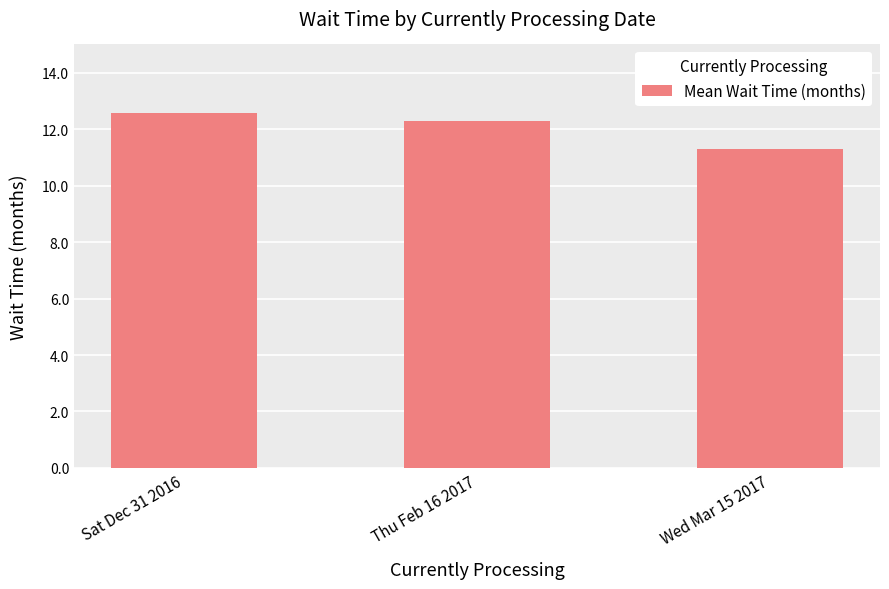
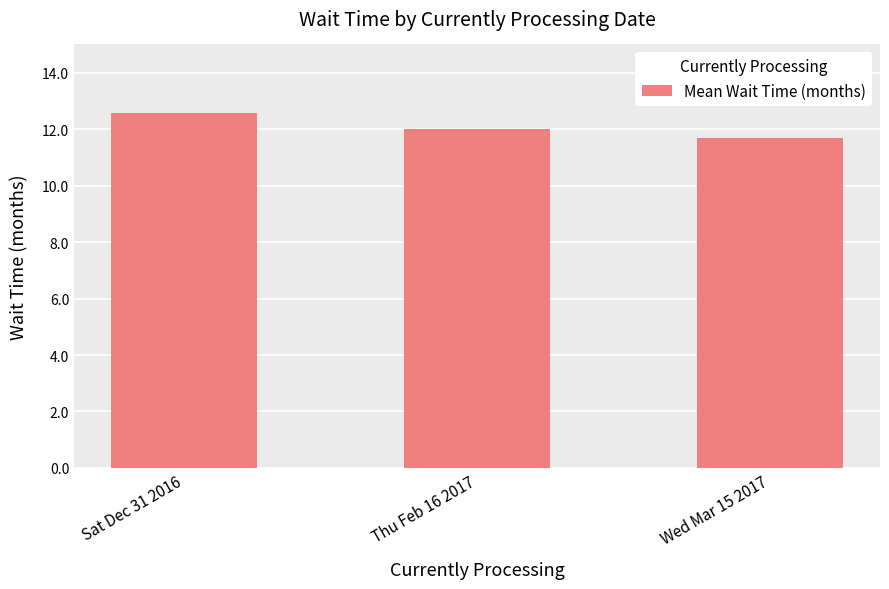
Thu Feb 16 2017: 12.3 -> 12.0
Wed Mar 15 2017: 11.3 -> 11.7
